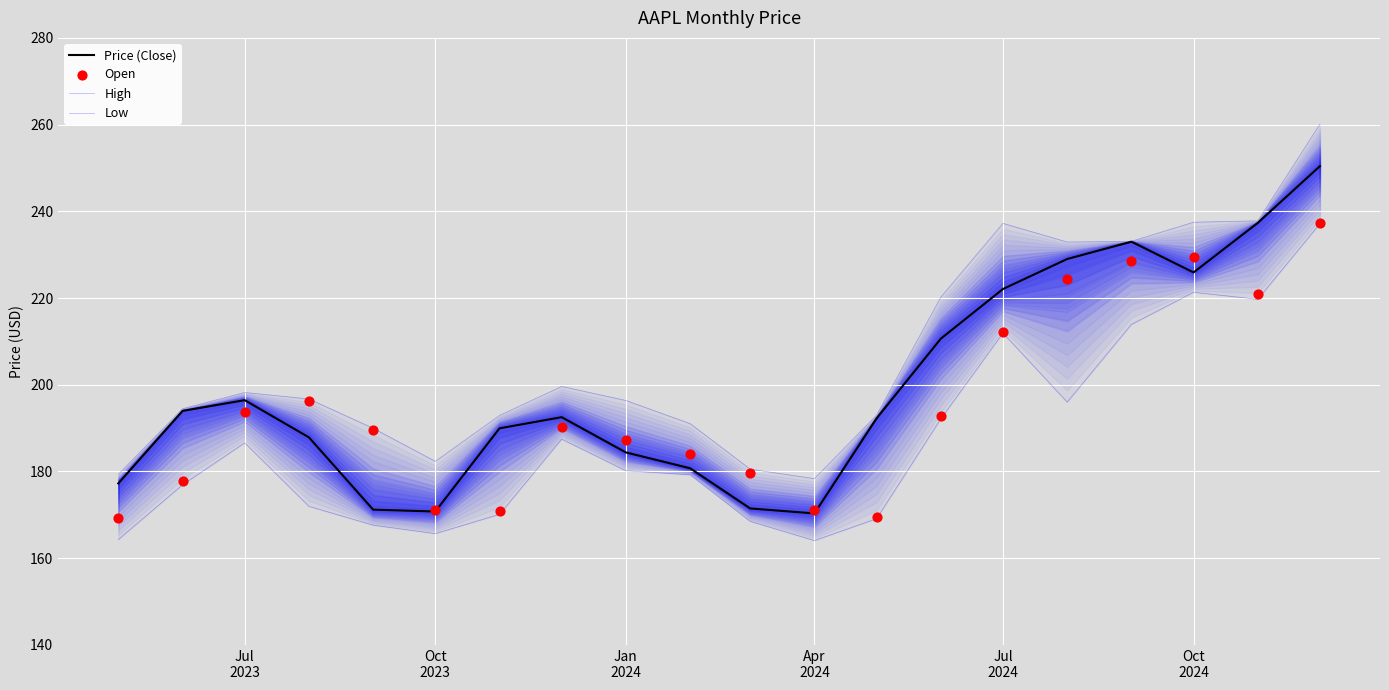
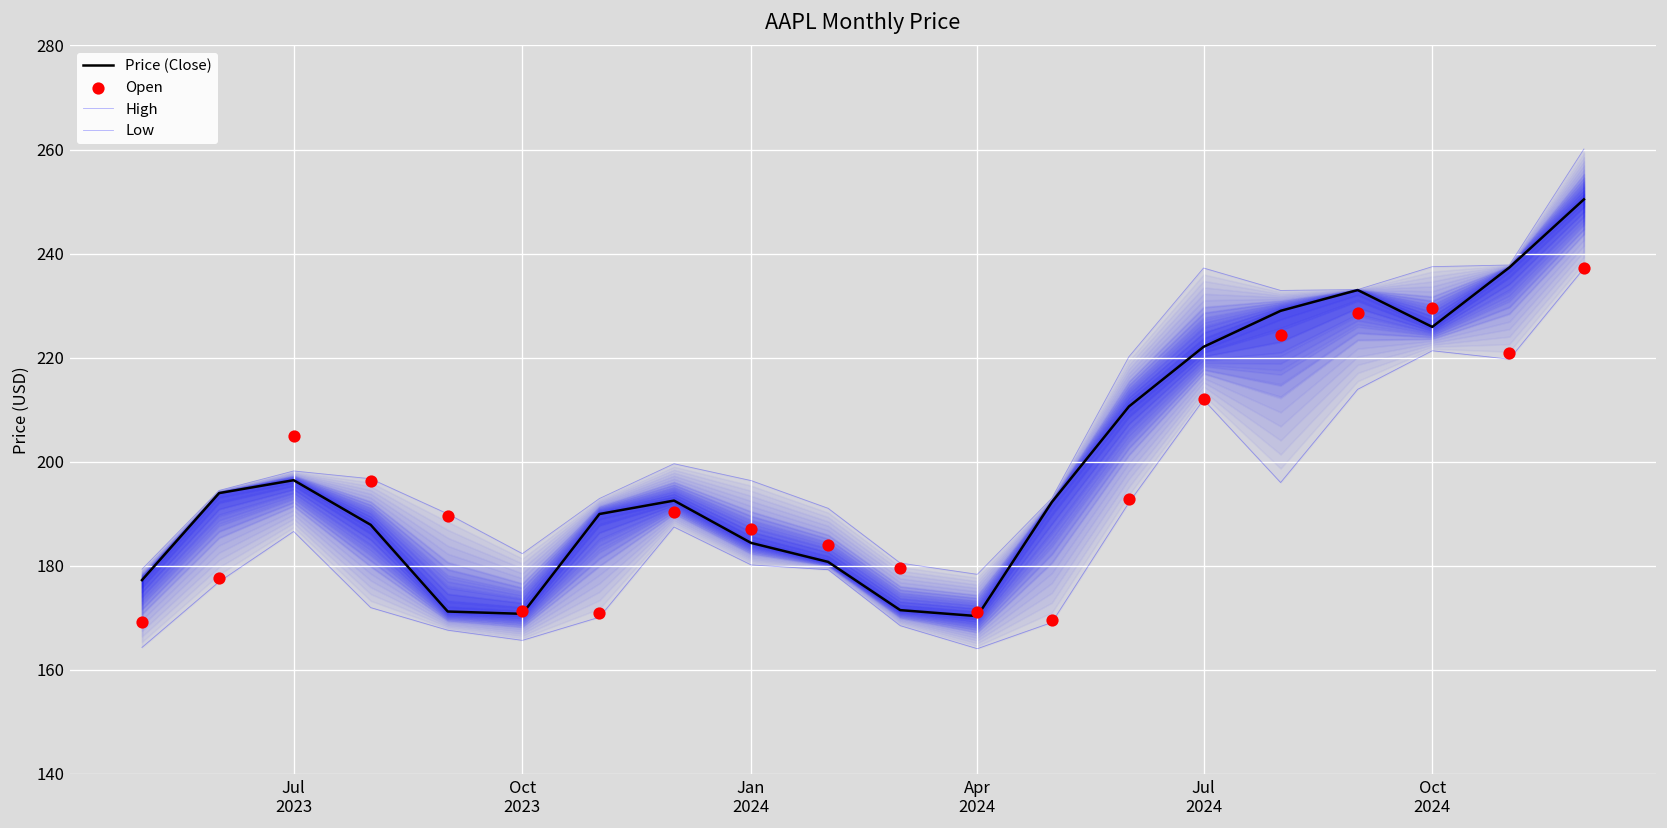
Open, Jul 2023: 194 -> 205
